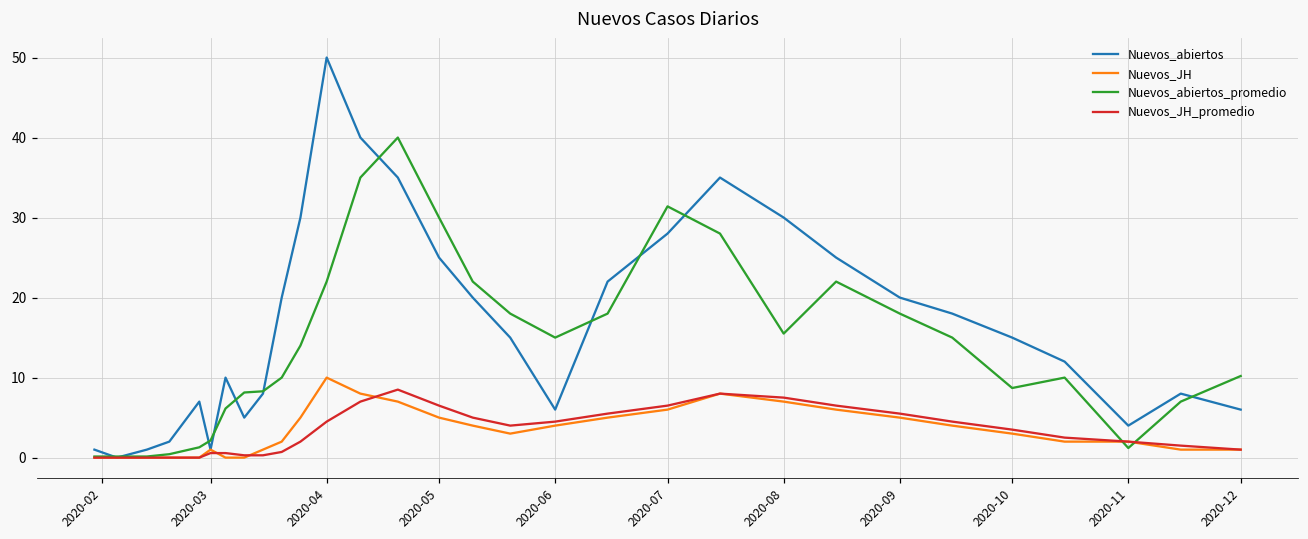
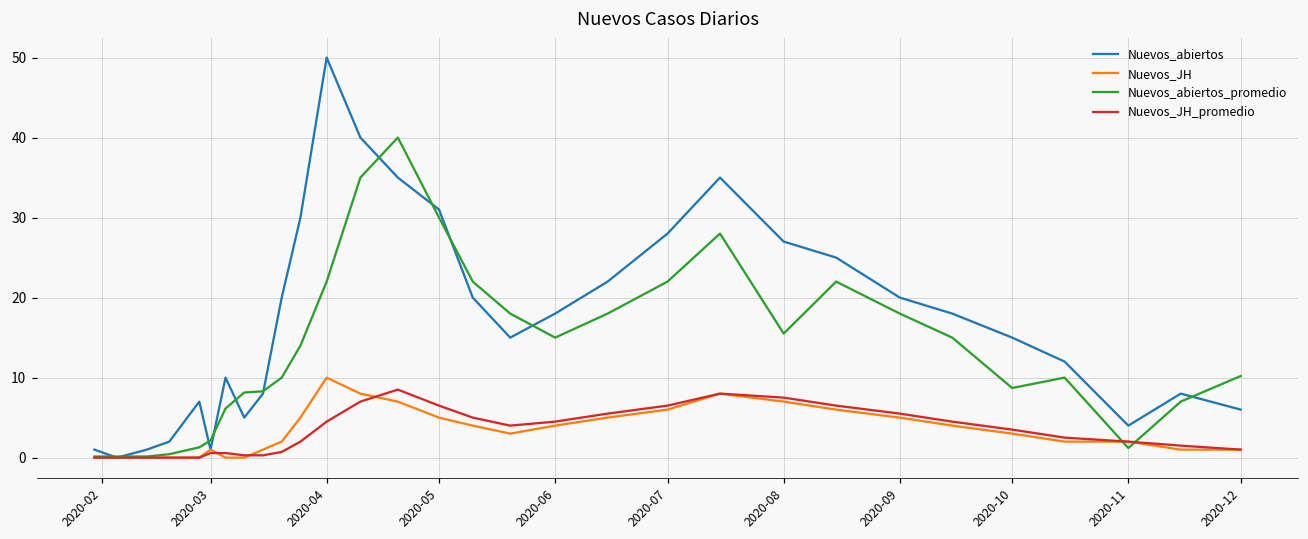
Nuevos_abiertos, 2020-05: 25 -> 31
Nuevos_abiertos, 2020-06: 6 -> 18
Nuevos_abiertos_promedio, 2020-07: 31 -> 22
Nuevos_abiertos, 2020-08: 30 -> 27
